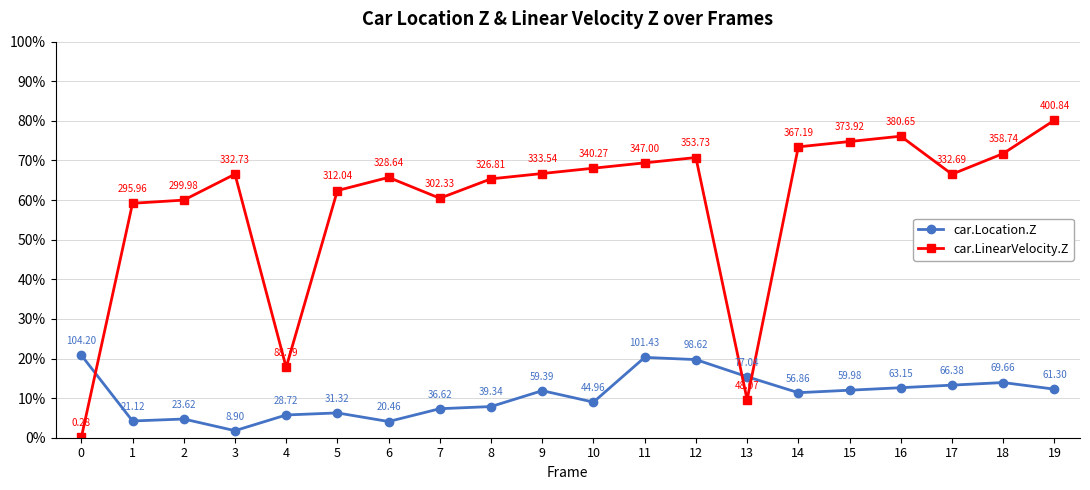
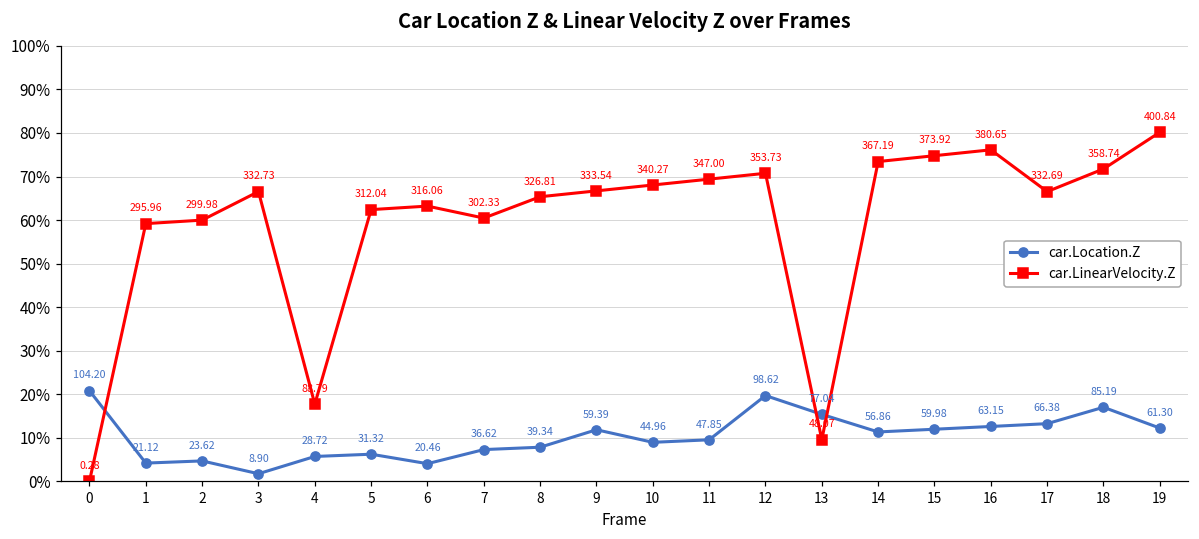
car.LinearVelocity.Z, 6: 328.64 -> 316.06
car.Location.Z, 11: 101.43 -> 47.85
car.Location.Z, 18: 69.66 -> 85.19
